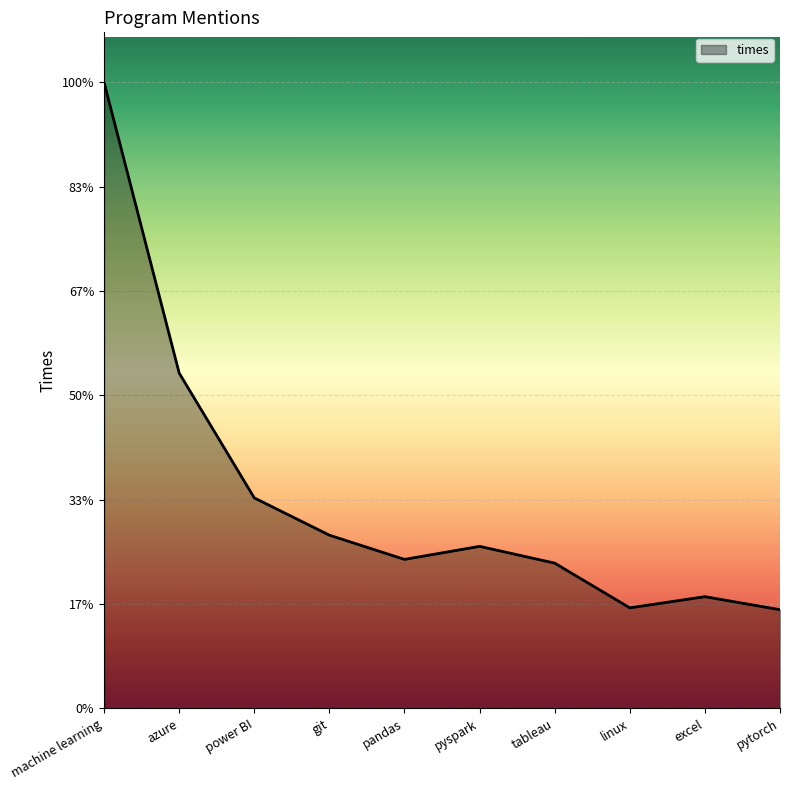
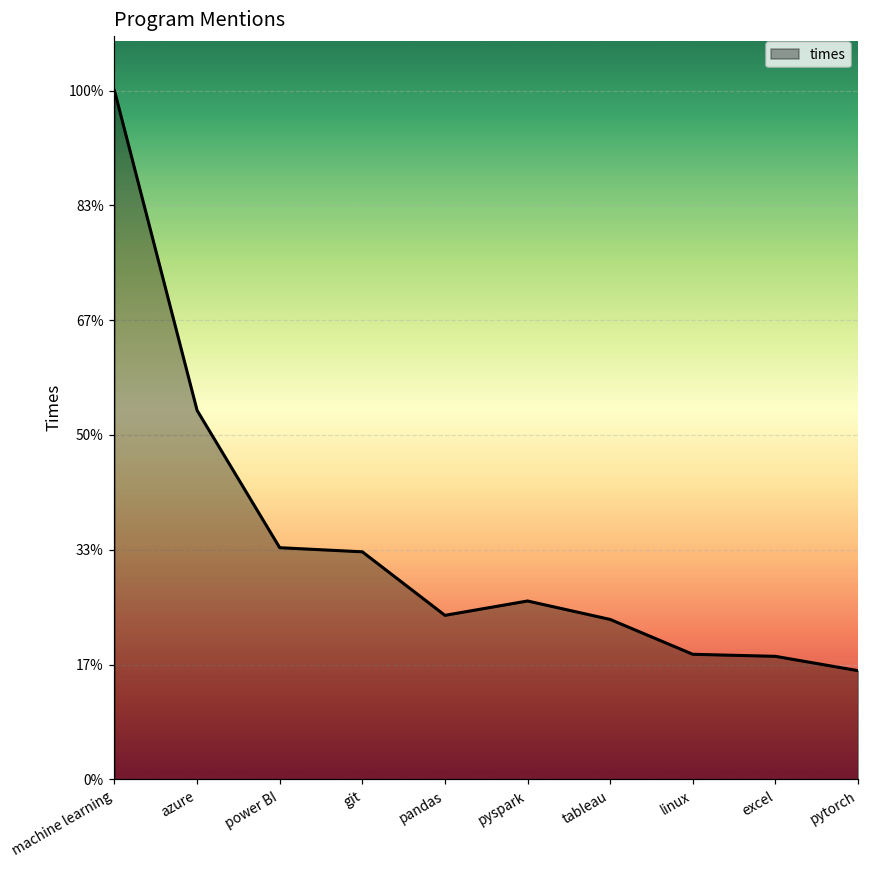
git: 28% -> 33%
linux: 16% -> 18%
